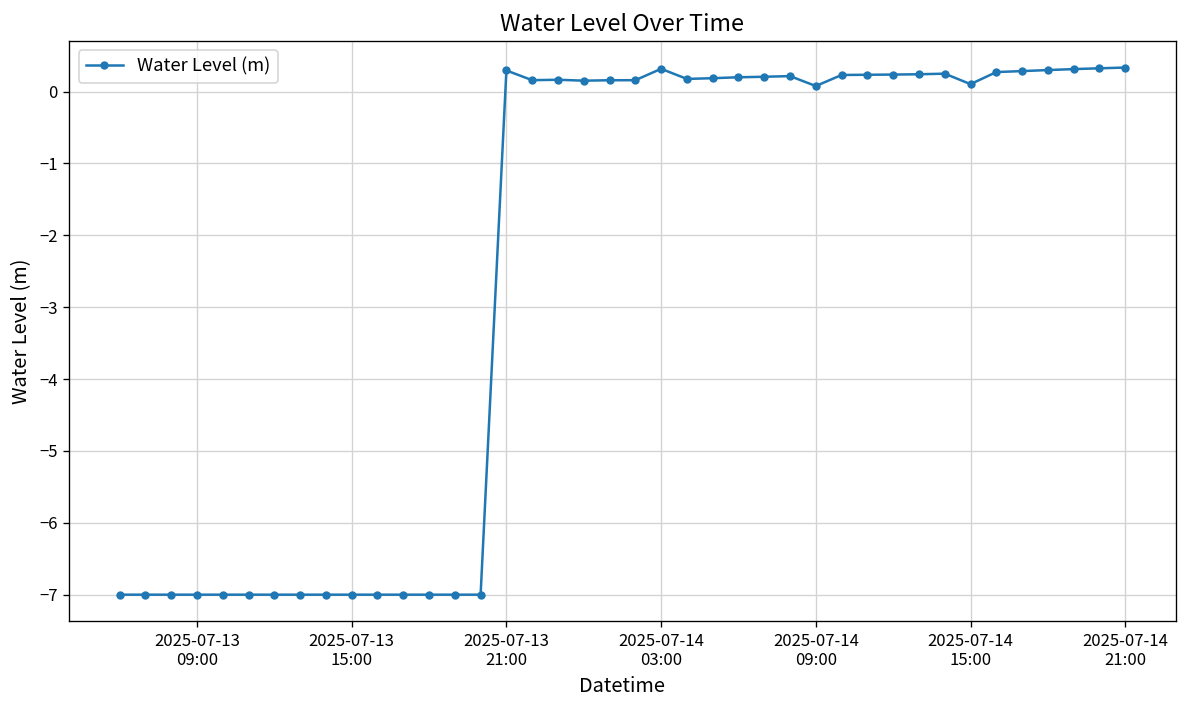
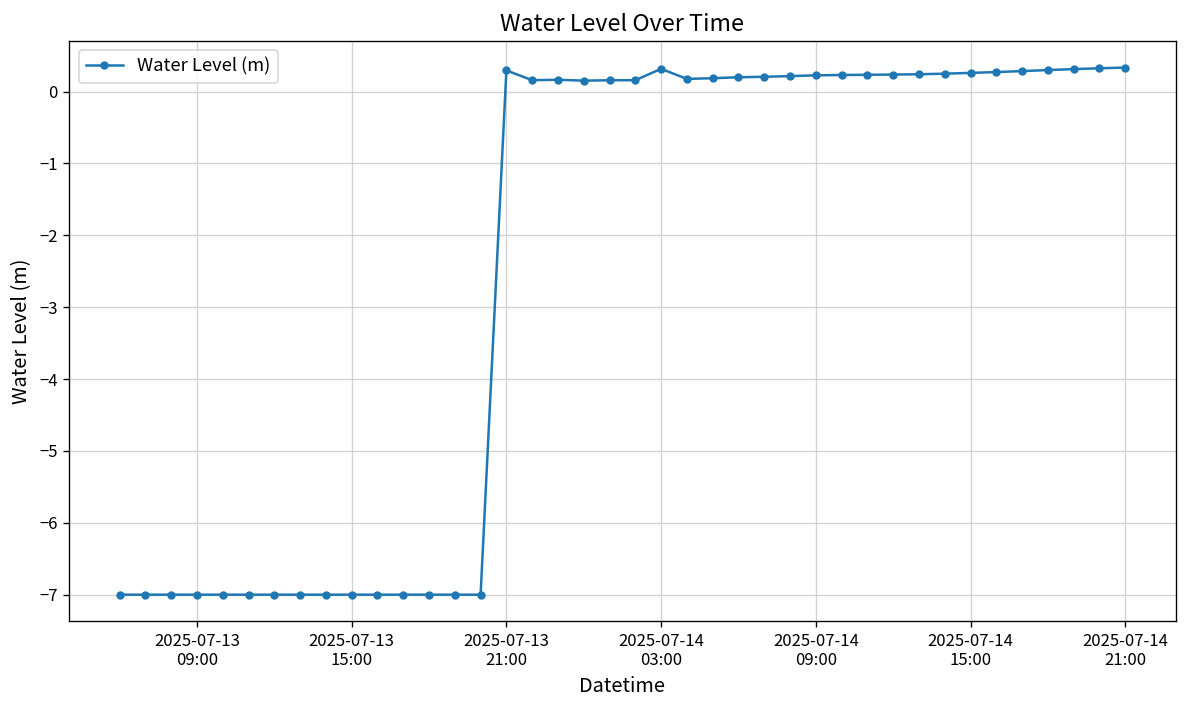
2025-07-14 09:00: 0.1 -> 0.2
2025-07-14 15:00: 0.1 -> 0.3
